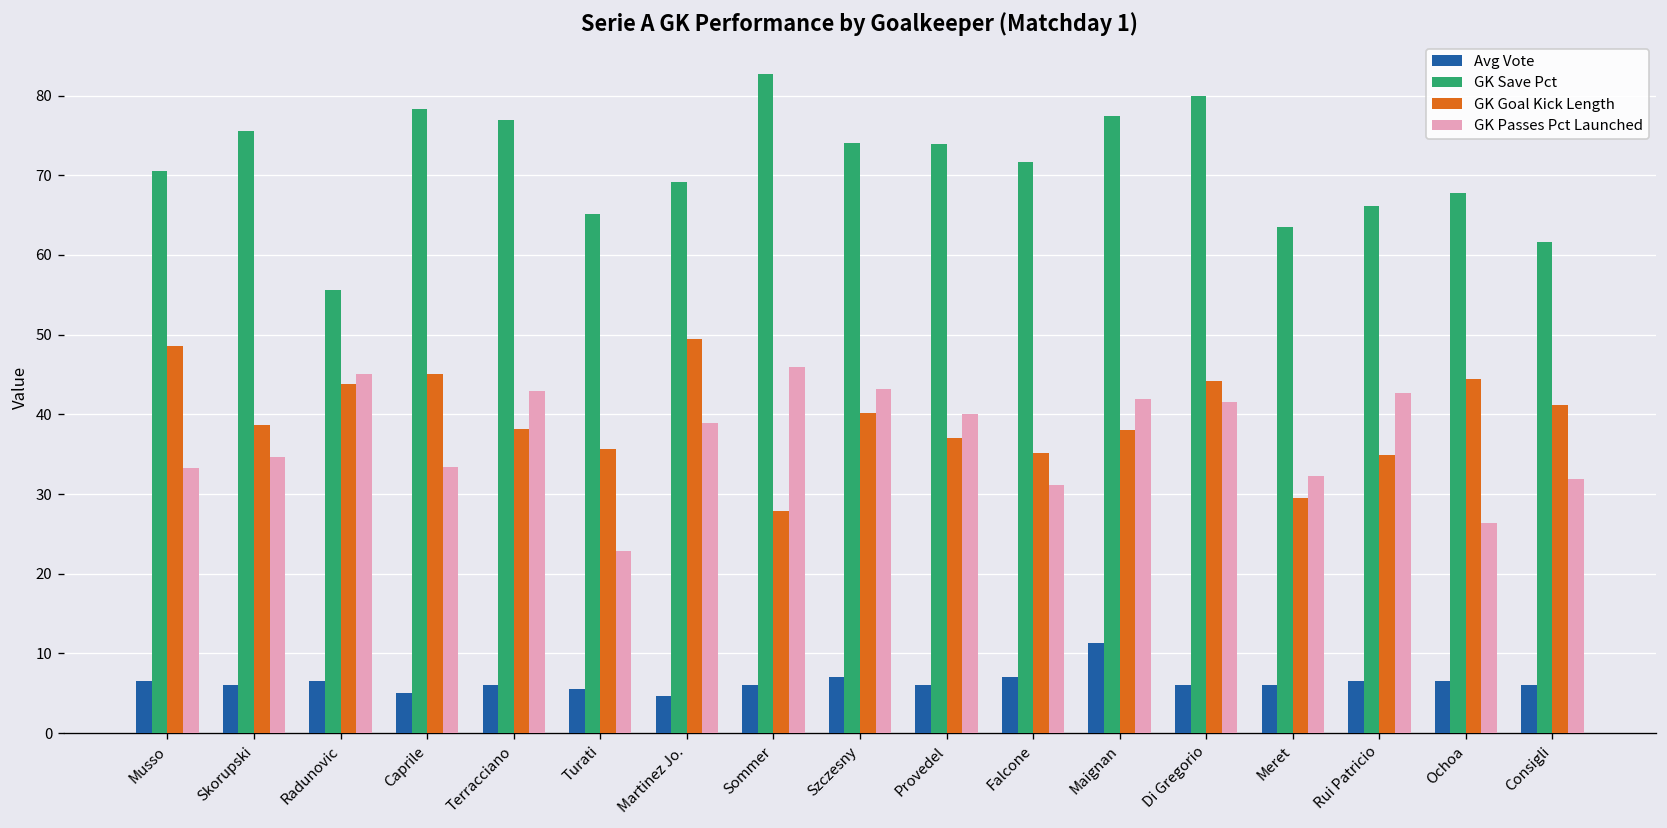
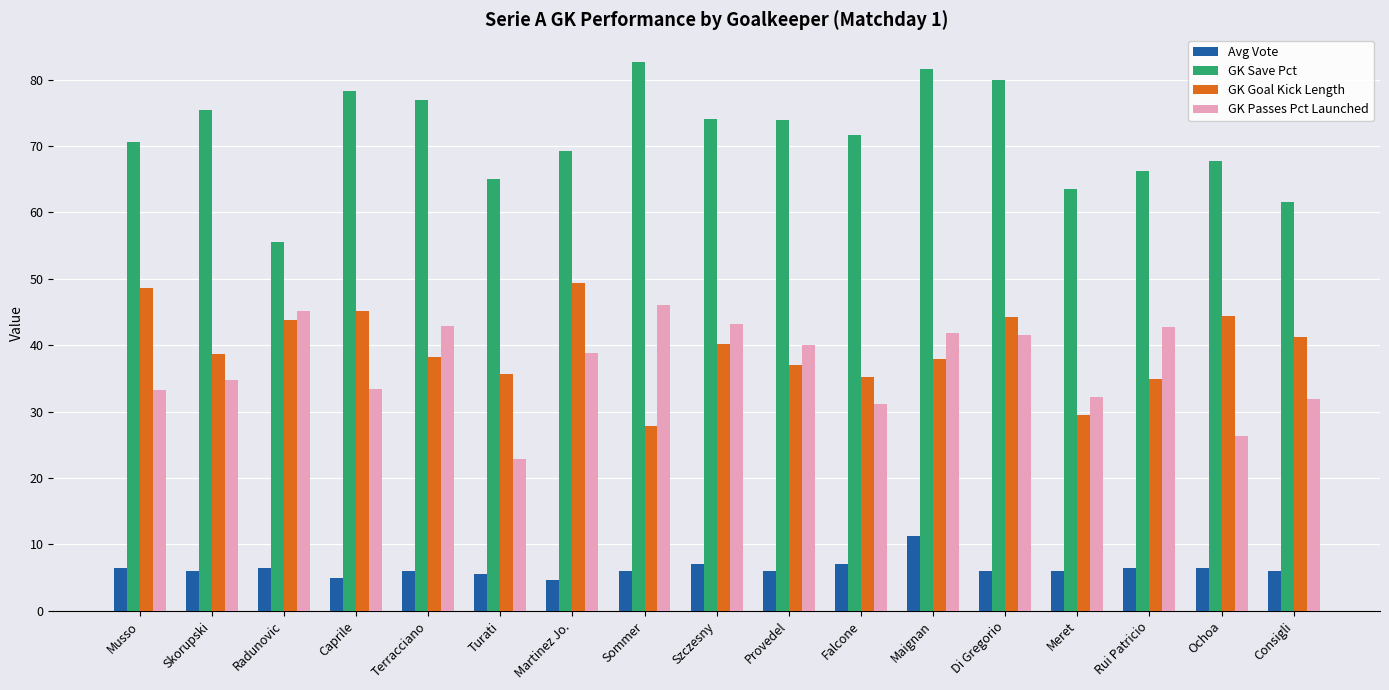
GK Save Pct, Maignan: 78 -> 82
